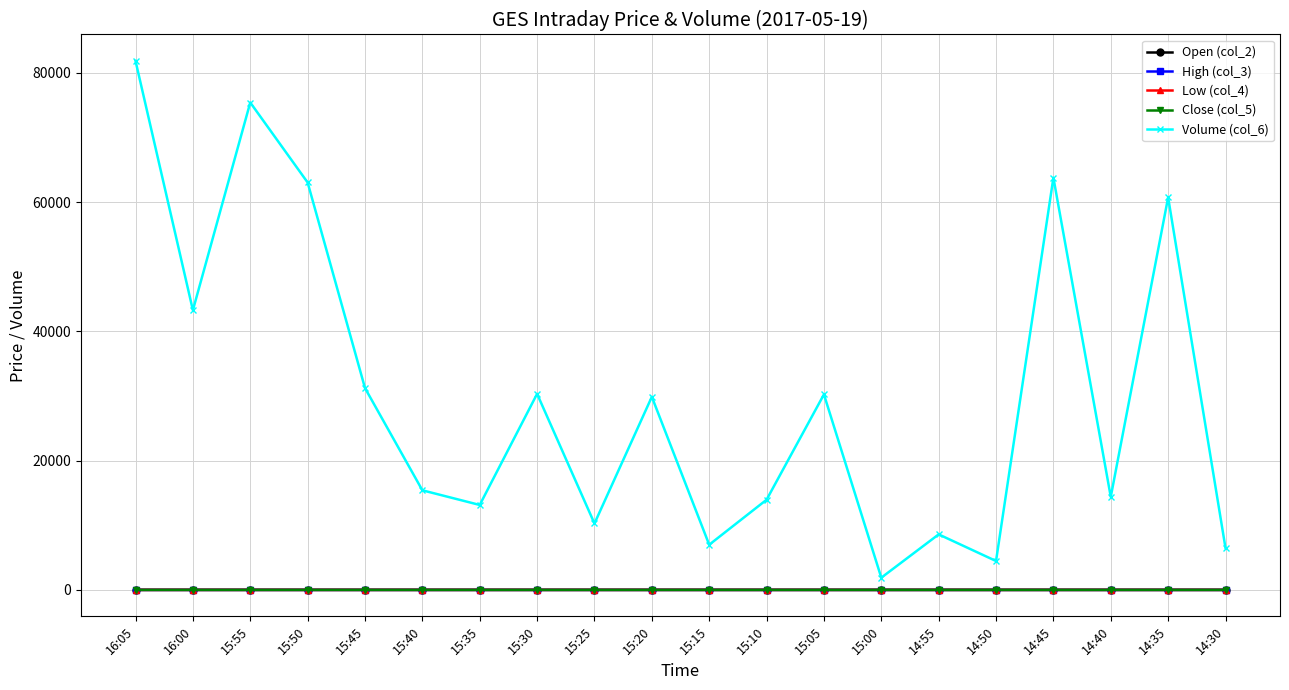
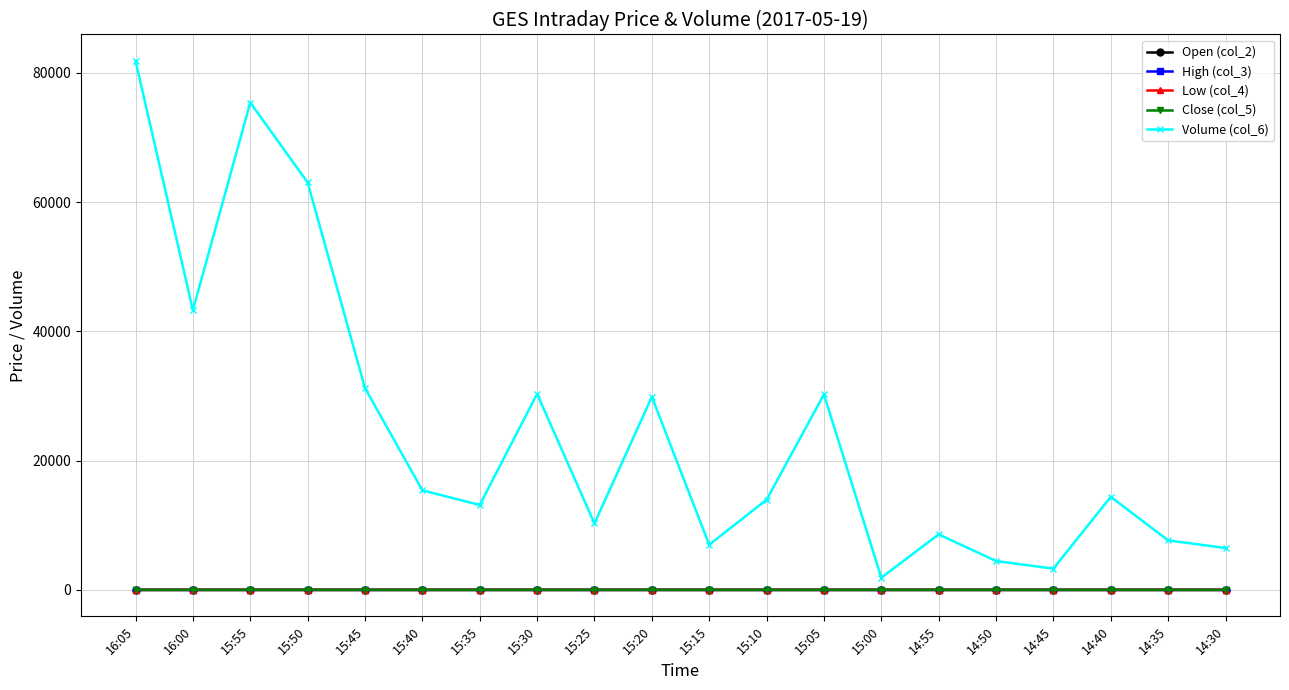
Volume (col_6), 14:45: 64000 -> 3000
Volume (col_6), 14:35: 61000 -> 8000
